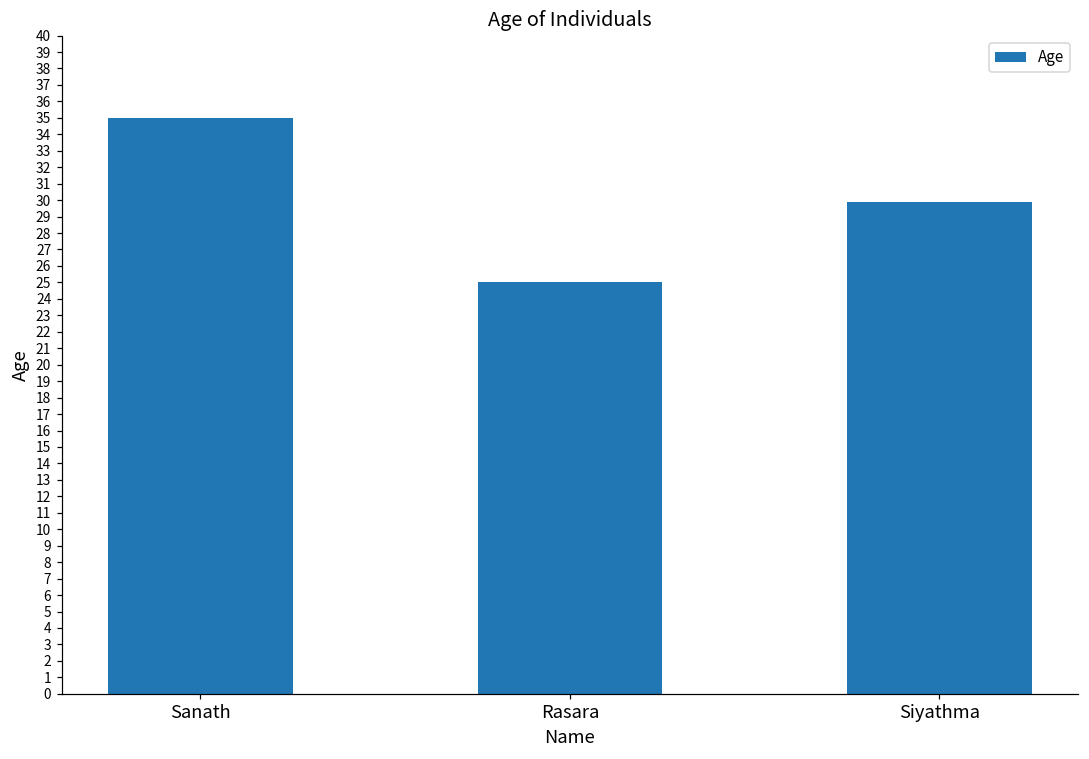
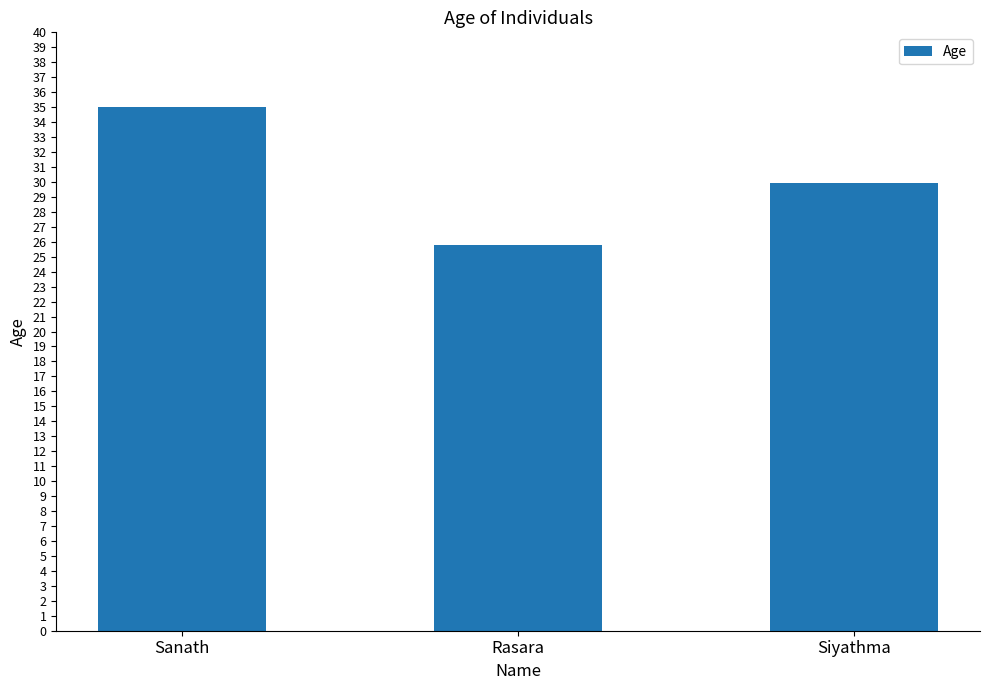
Rasara: 25.0 -> 25.8
